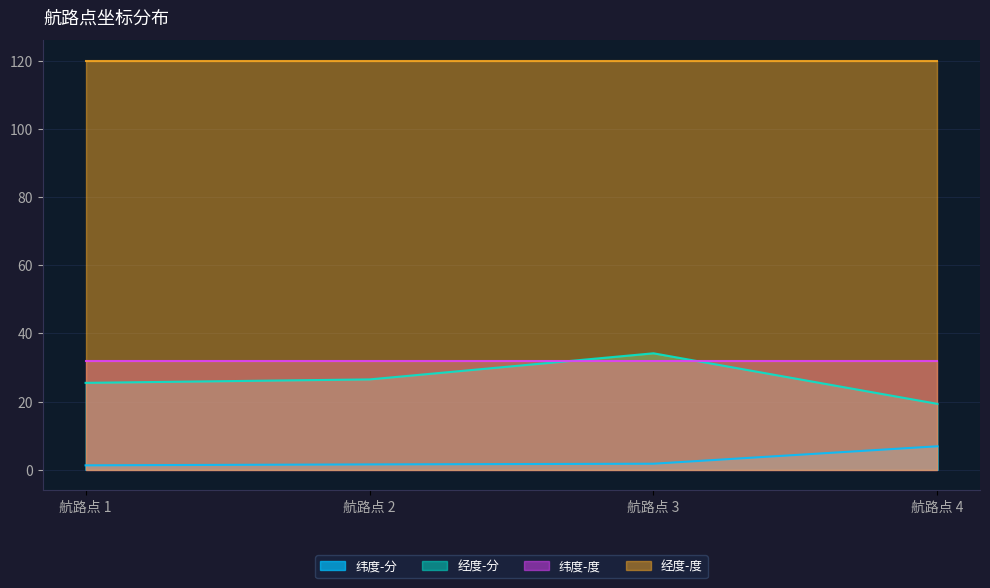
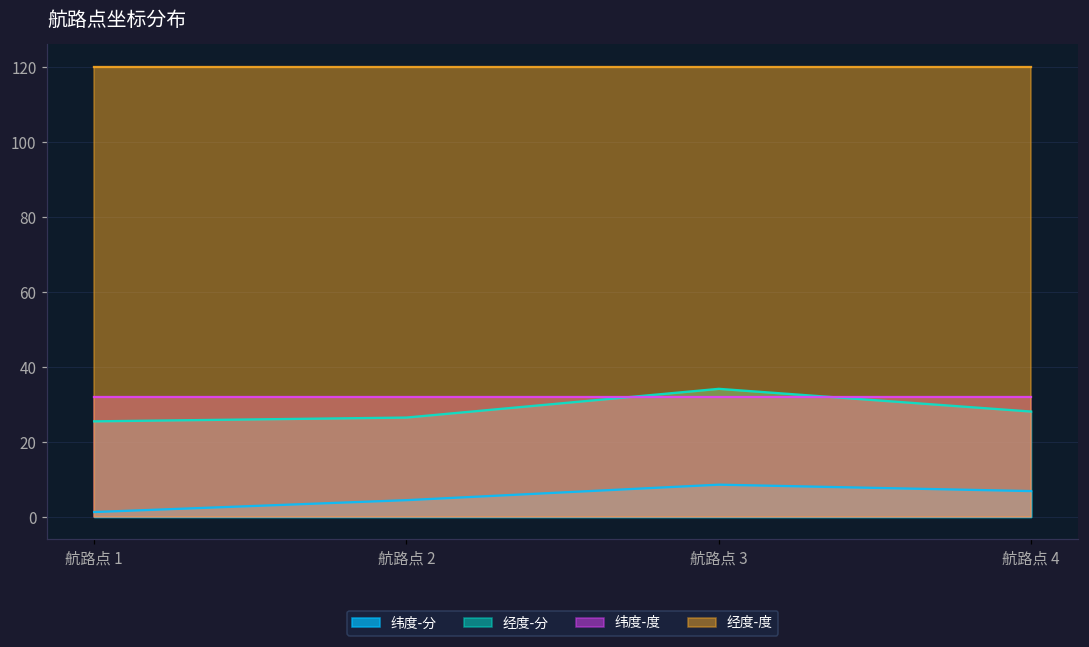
纬度-分, 航路点 2: 2 -> 4
纬度-分, 航路点 3: 2 -> 9
经度-分, 航路点 4: 19 -> 28
